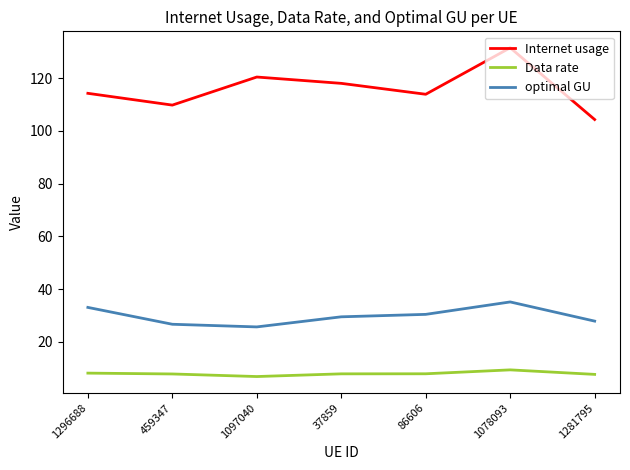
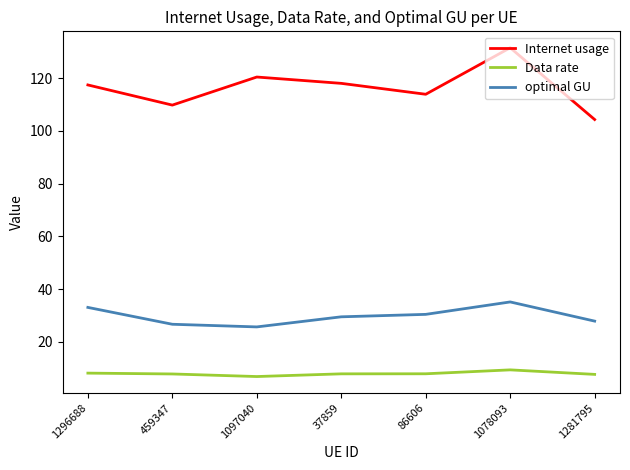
Internet usage, 1296688: 114 -> 117
